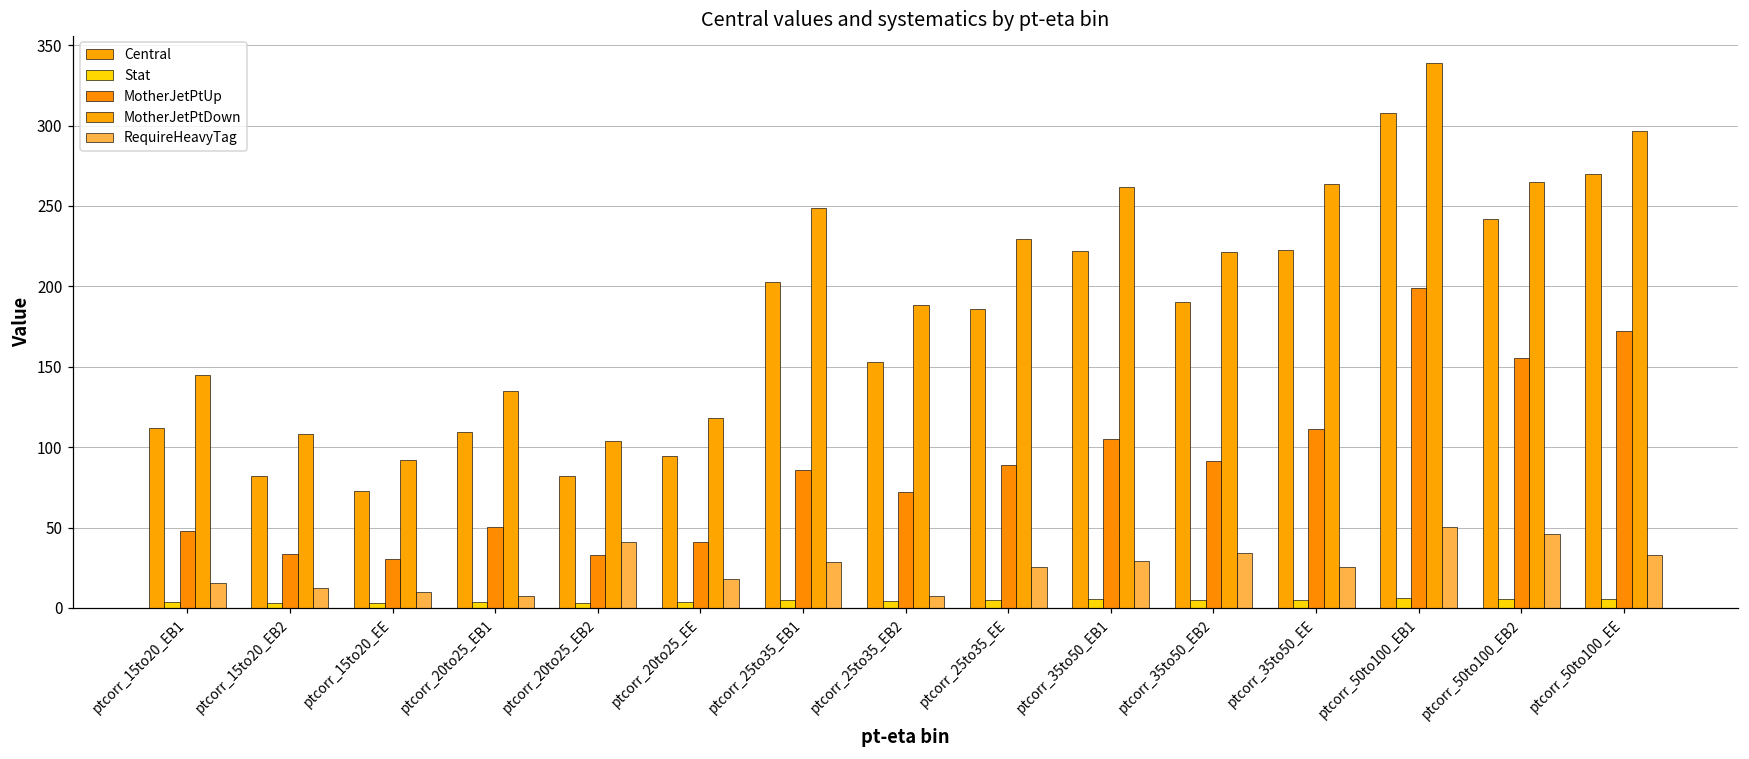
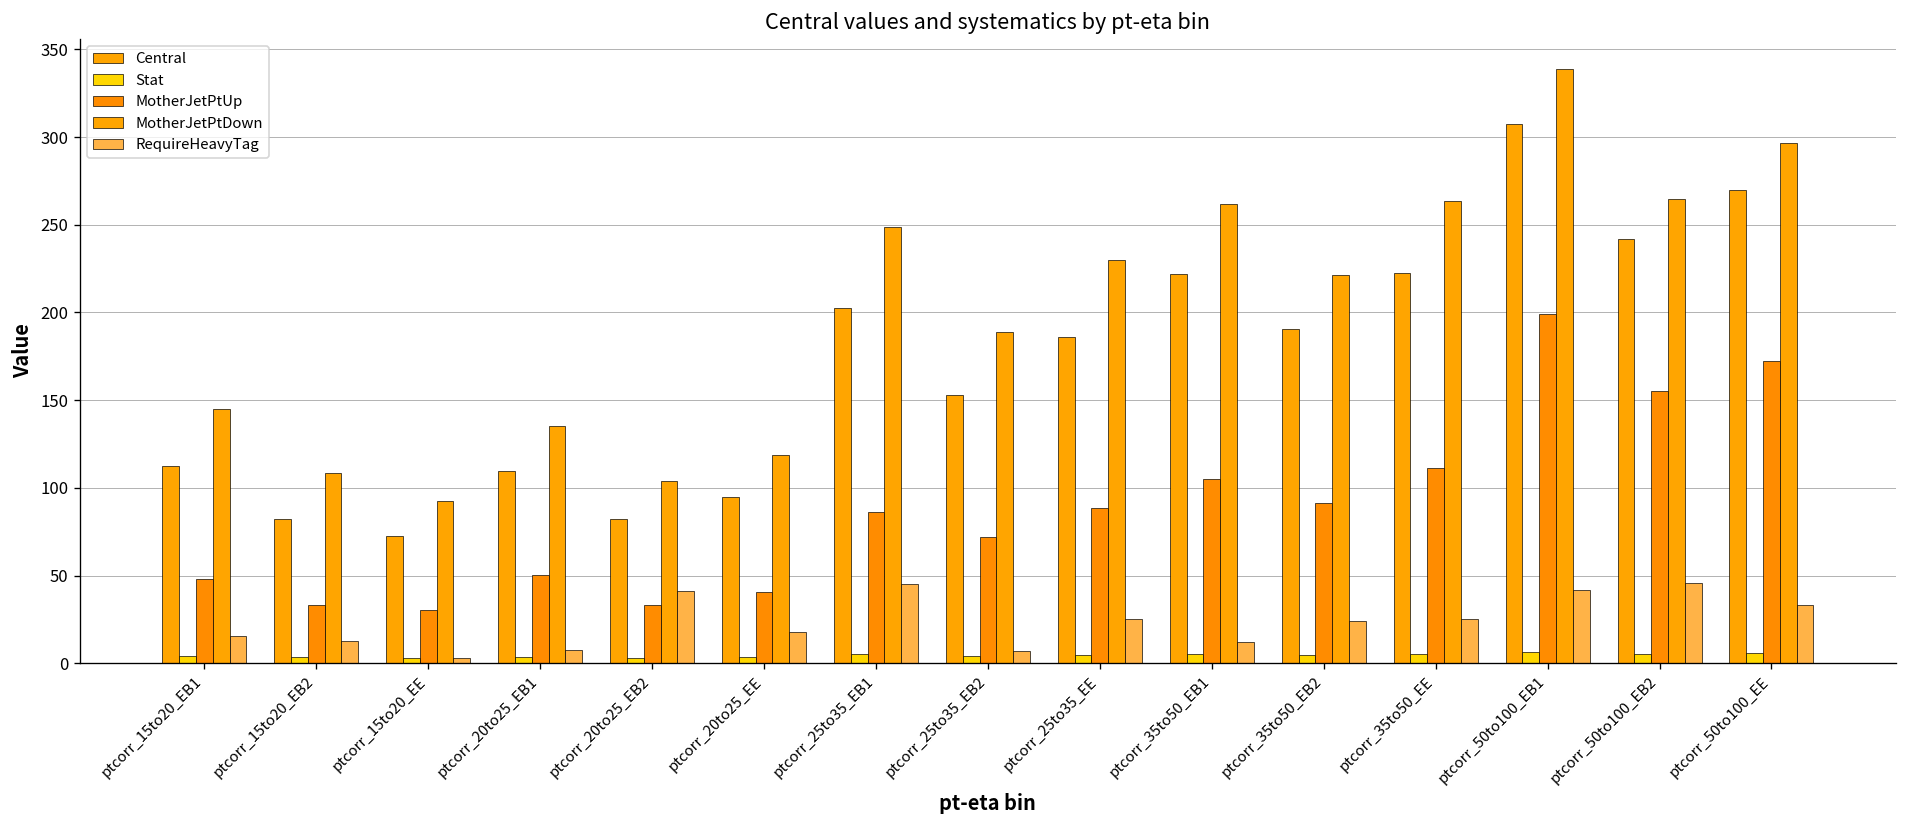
RequireHeavyTag, ptcorr_15to20_EE: 10 -> 3
RequireHeavyTag, ptcorr_25to35_EB1: 28 -> 45
RequireHeavyTag, ptcorr_35to50_EB1: 29 -> 12
RequireHeavyTag, ptcorr_35to50_EB2: 34 -> 24
RequireHeavyTag, ptcorr_50to100_EB1: 51 -> 42
